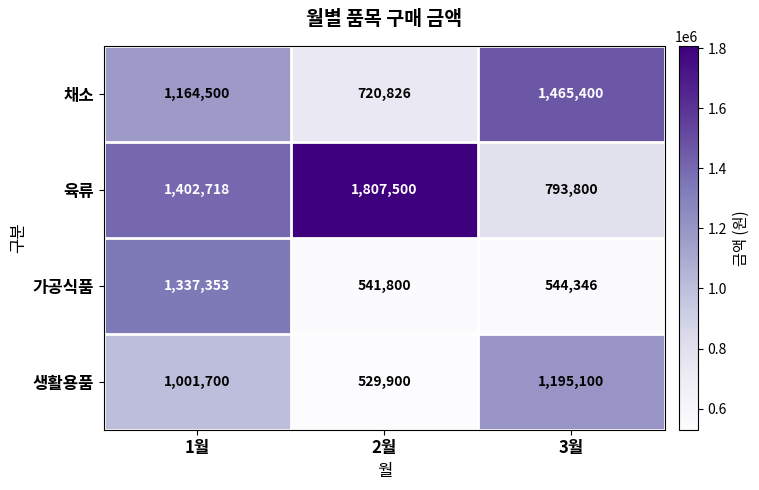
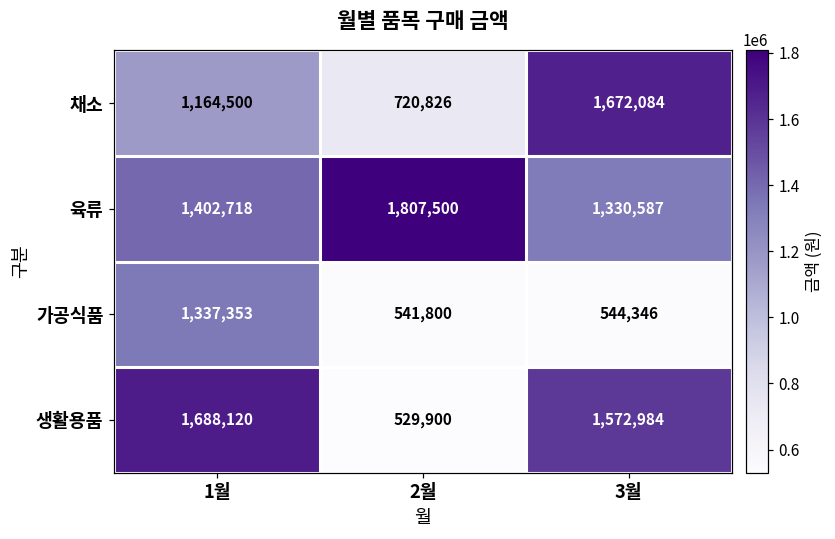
채소, 3월: 1,465,400 -> 1,672,084
육류, 3월: 793,800 -> 1,330,587
생활용품, 1월: 1,001,700 -> 1,688,120
생활용품, 3월: 1,195,100 -> 1,572,984
